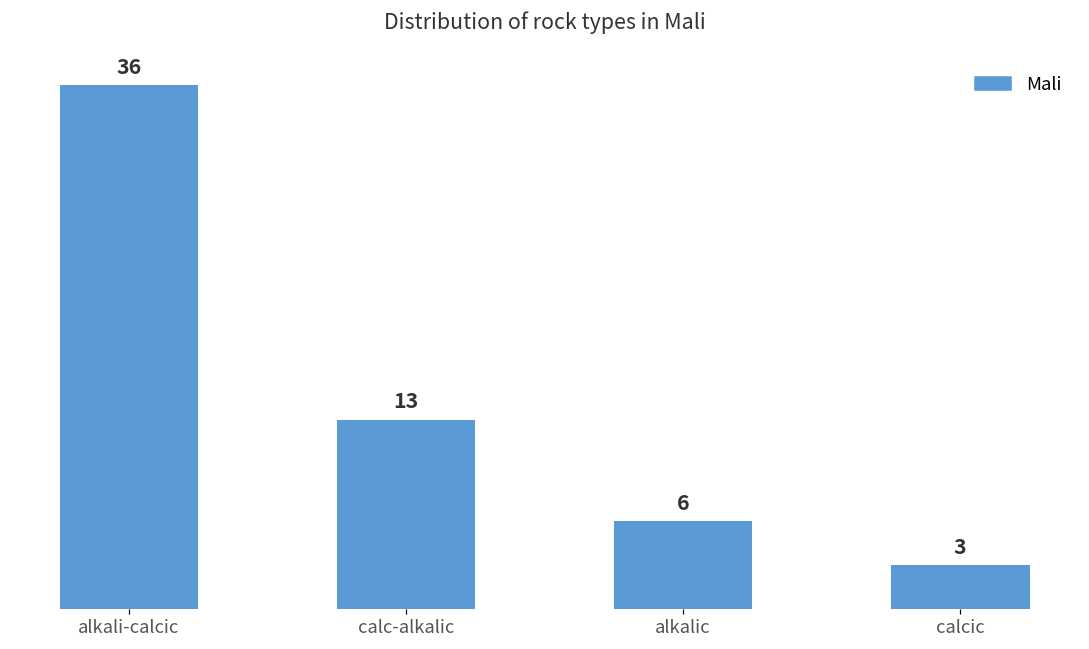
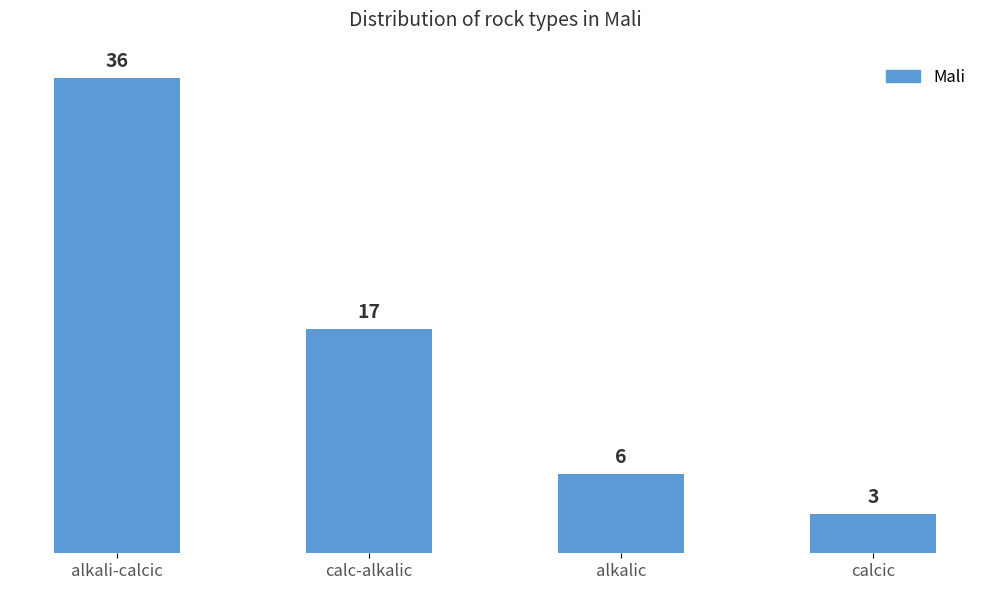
calc-alkalic: 13 -> 17
